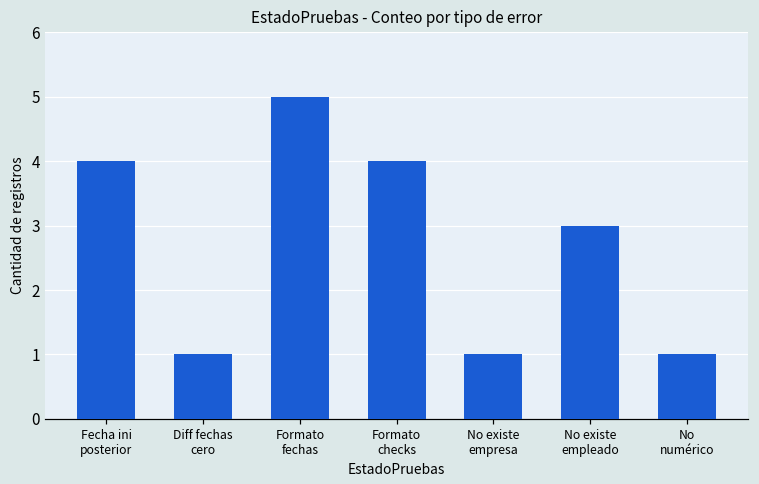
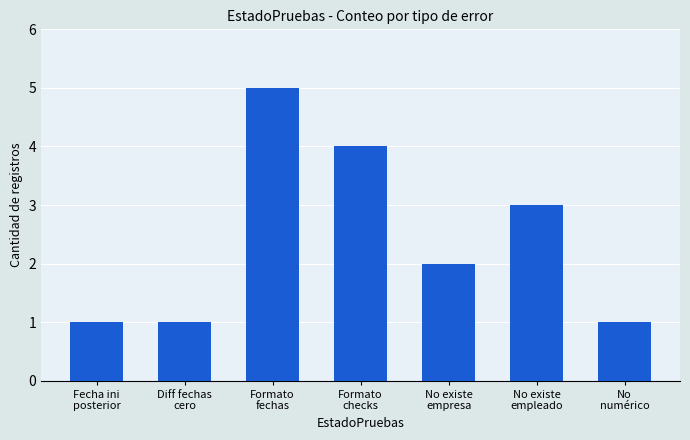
Fecha ini posterior: 4 -> 1
No existe empresa: 1 -> 2
